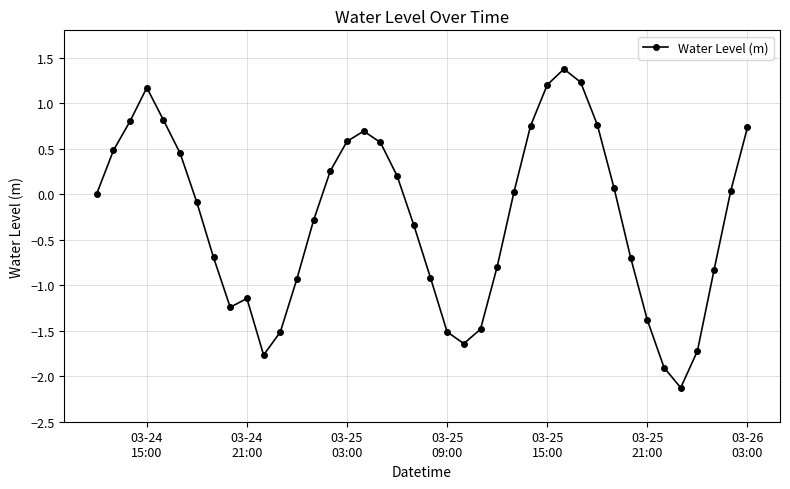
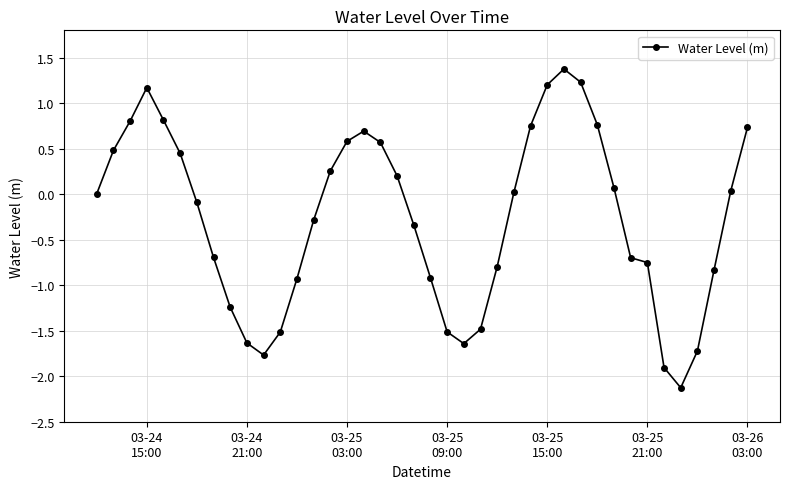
03-24 21:00: -1.1 -> -1.6
03-25 21:00: -1.4 -> -0.8
